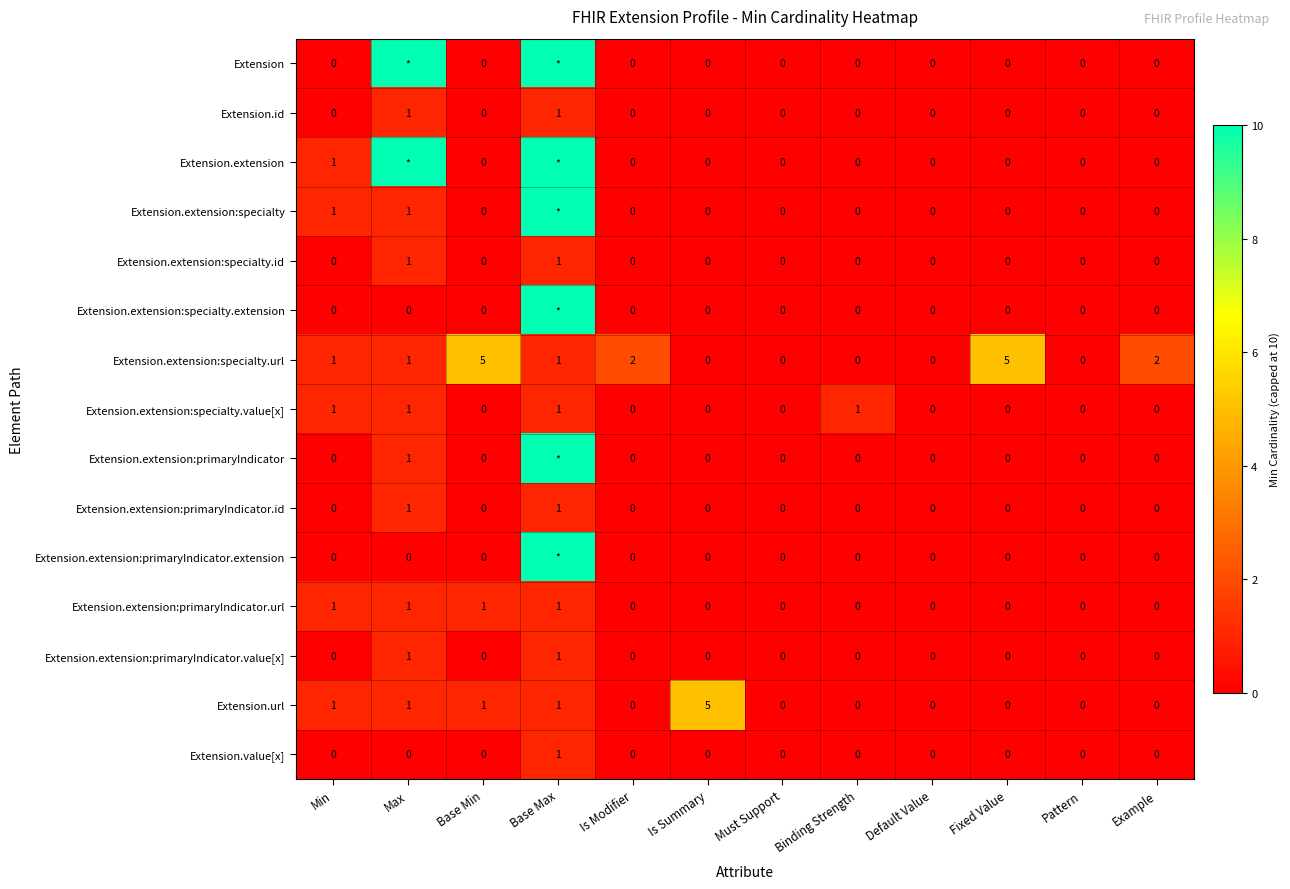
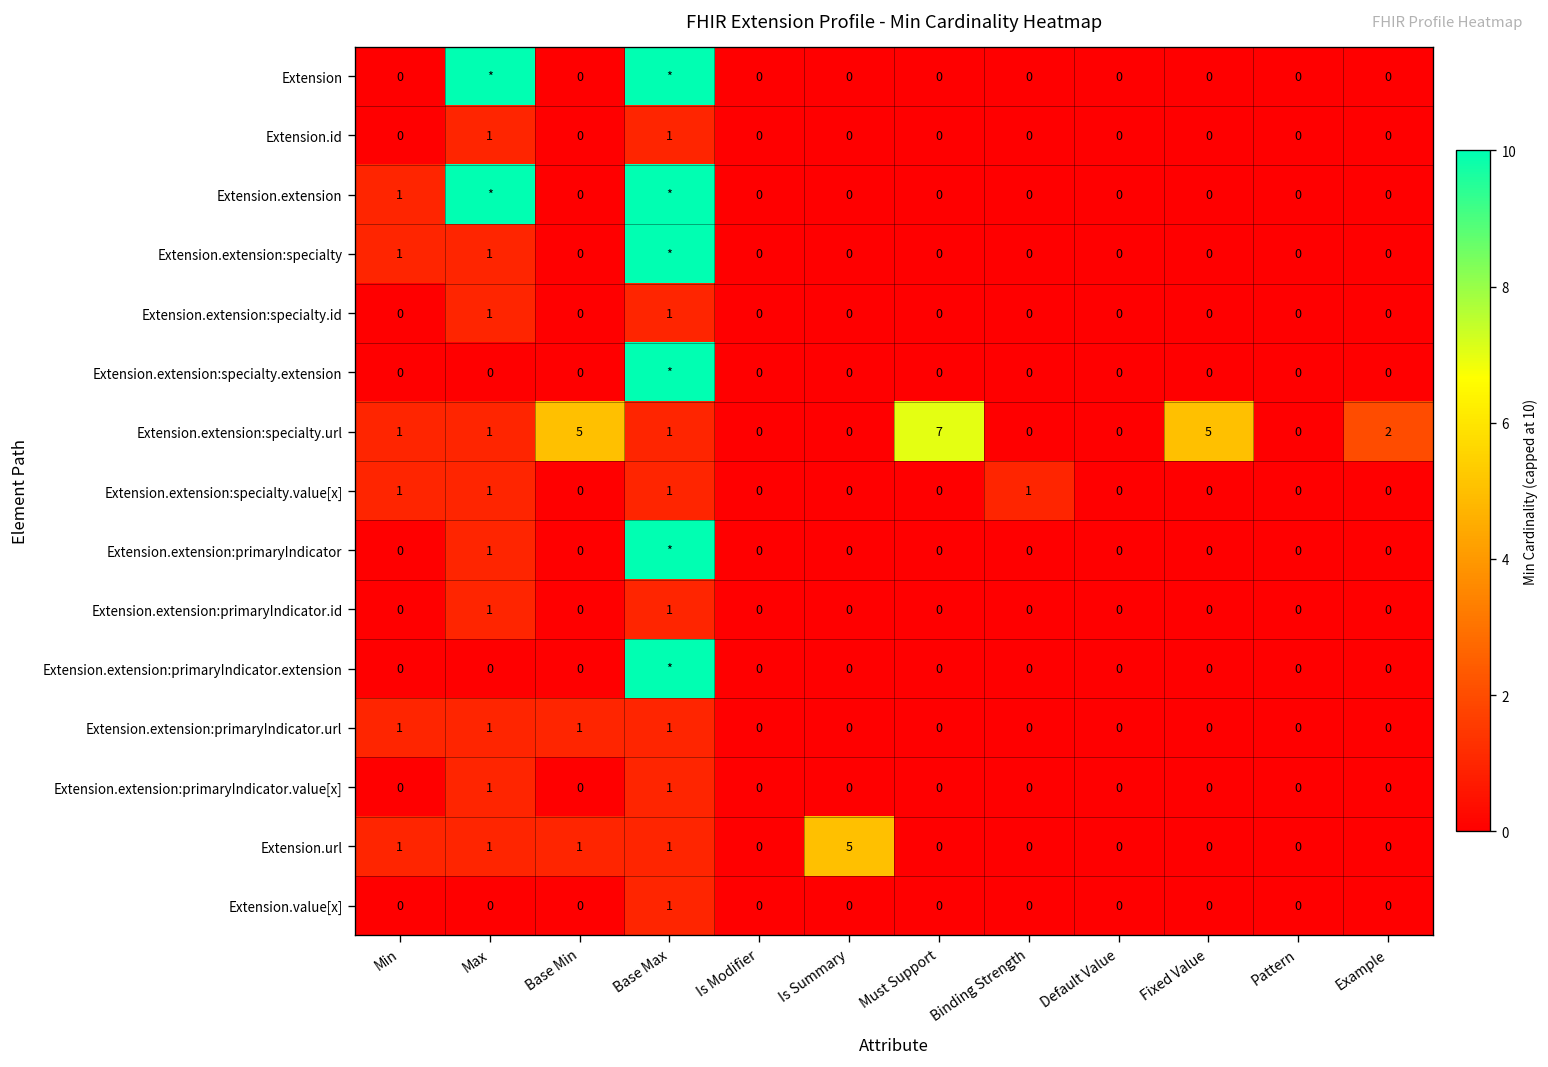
Extension.extension:specialty.url, Is Modifier: 2 -> 0
Extension.extension:specialty.url, Must Support: 0 -> 7
